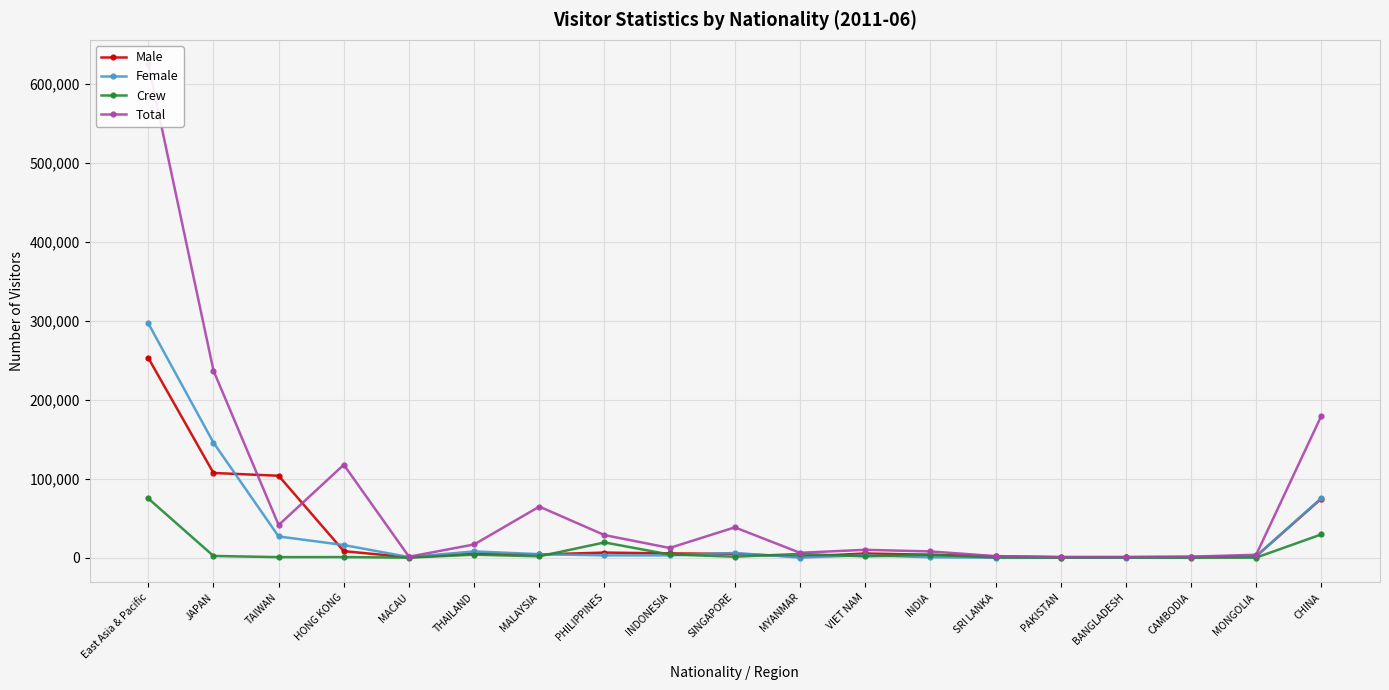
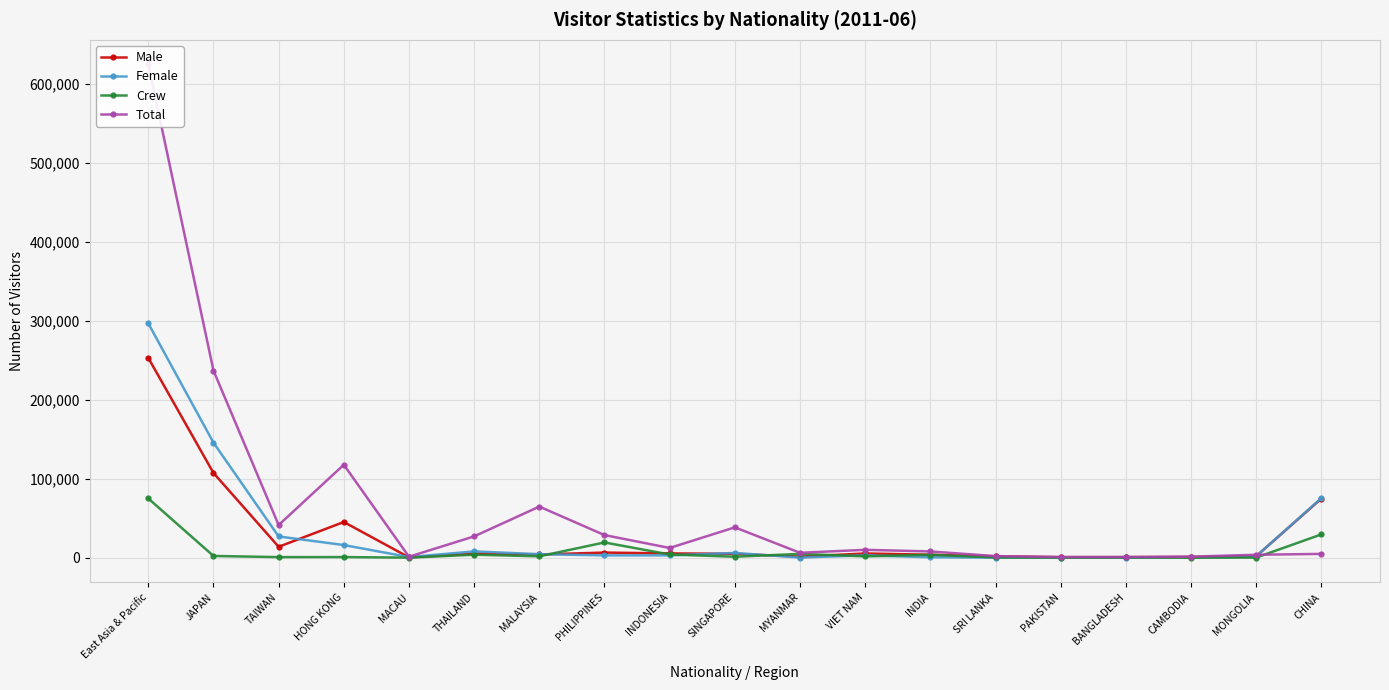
Male, TAIWAN: 100,000 -> 10,000
Male, HONG KONG: 10,000 -> 50,000
Total, THAILAND: 20,000 -> 30,000
Total, CHINA: 180,000 -> 0
